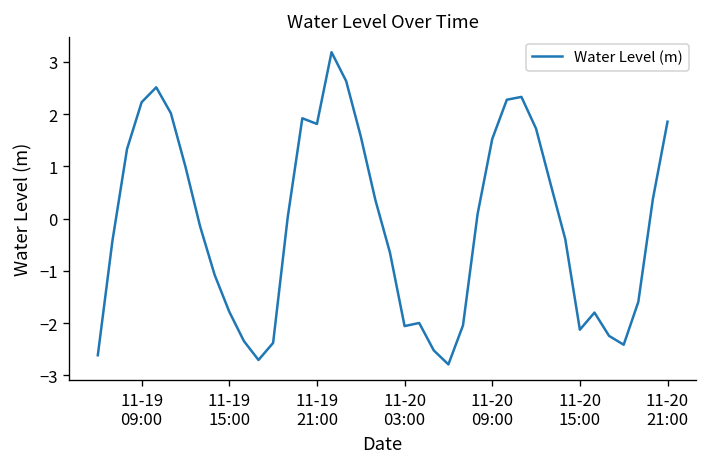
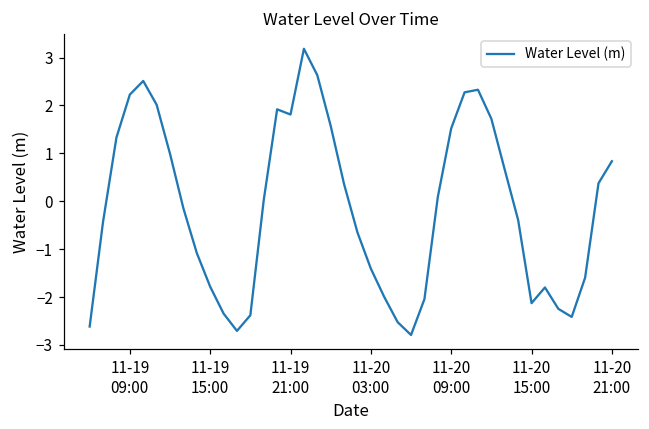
11-20 03:00: -2.1 -> -1.4
11-20 21:00: 1.9 -> 0.8
